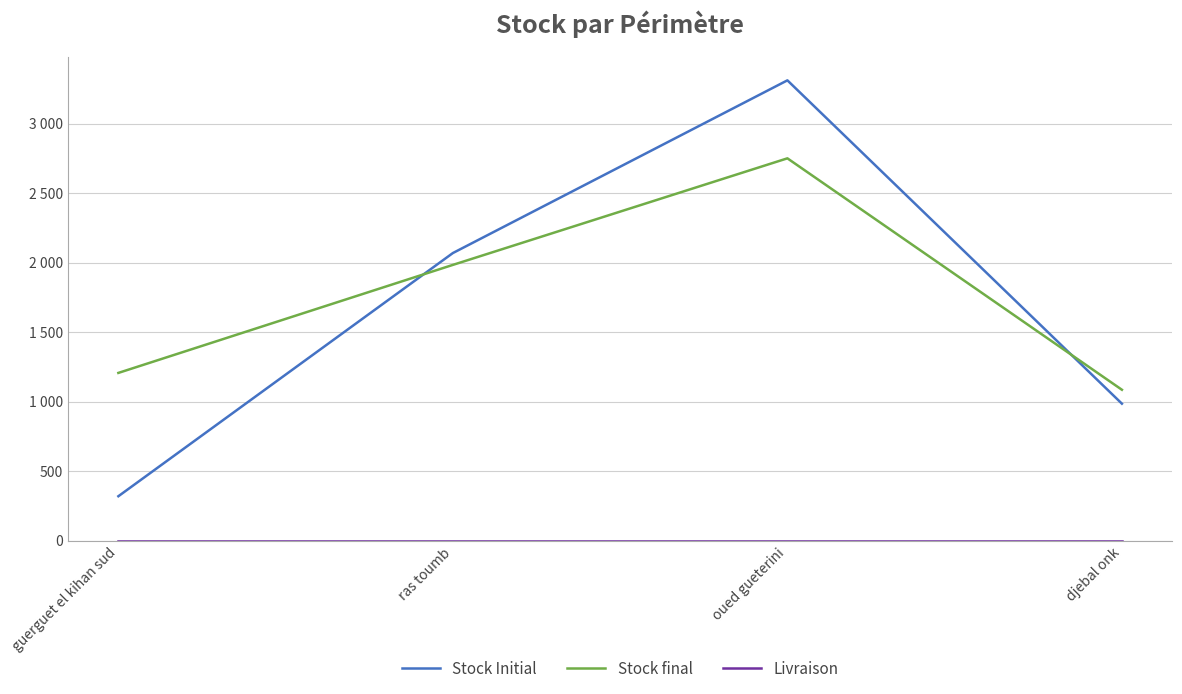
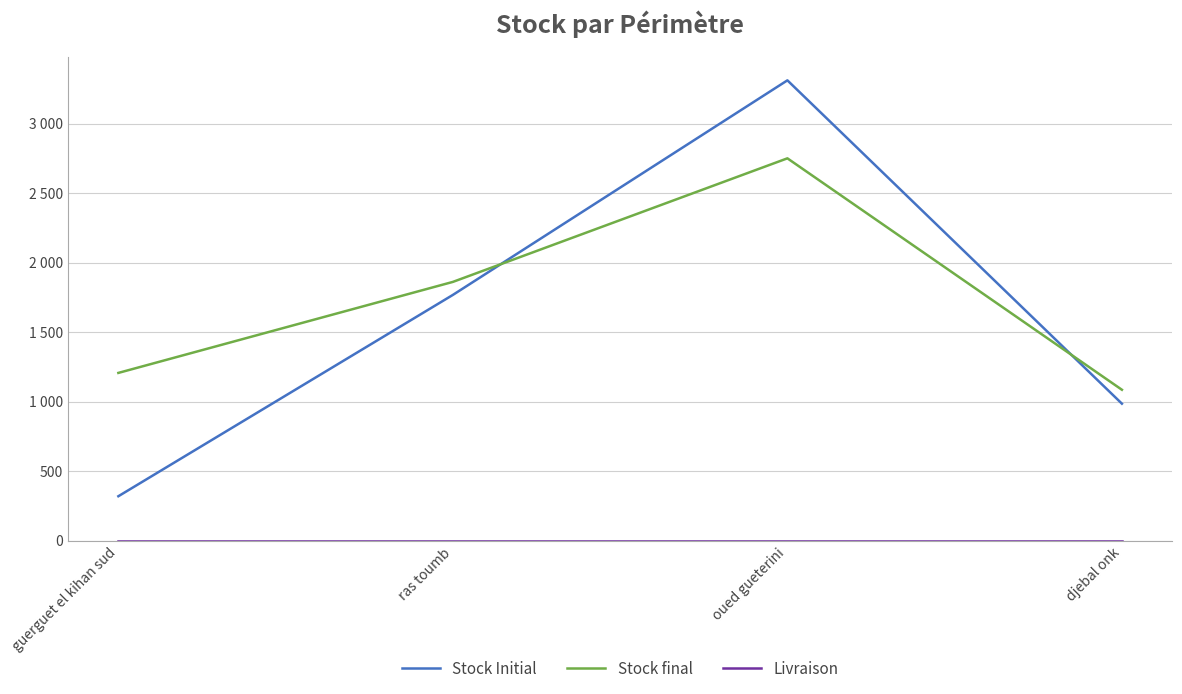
Stock Initial, ras toumb: 2070 -> 1770
Stock final, ras toumb: 1980 -> 1860
